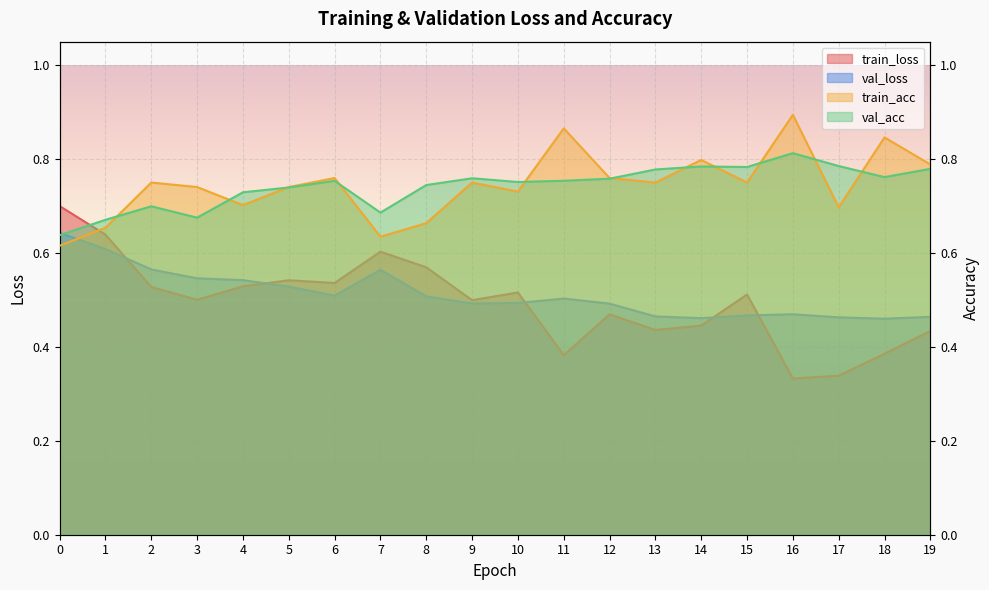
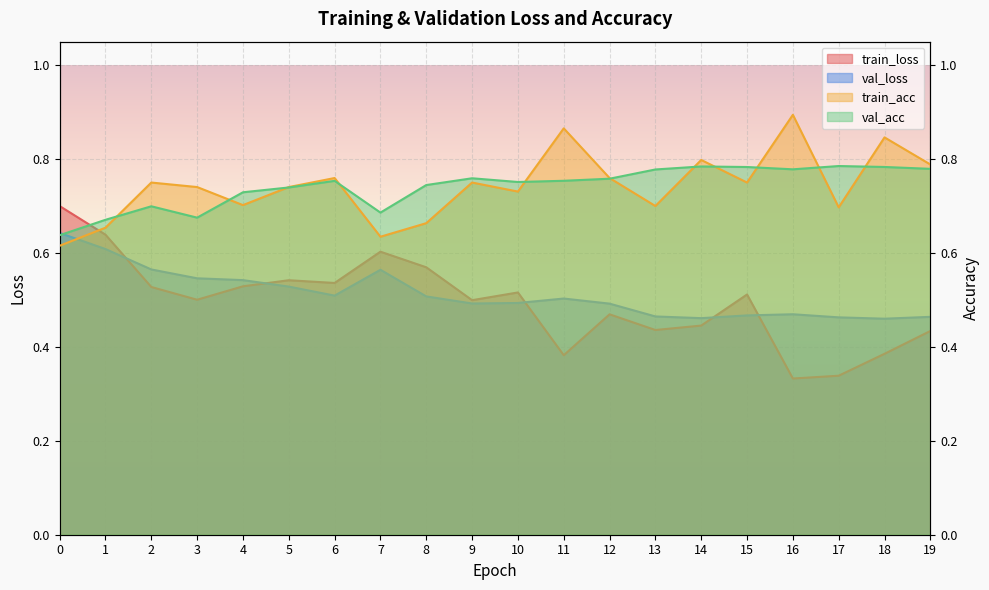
train_acc, 13: 0.75 -> 0.70
val_acc, 16: 0.81 -> 0.78
val_acc, 18: 0.76 -> 0.78
